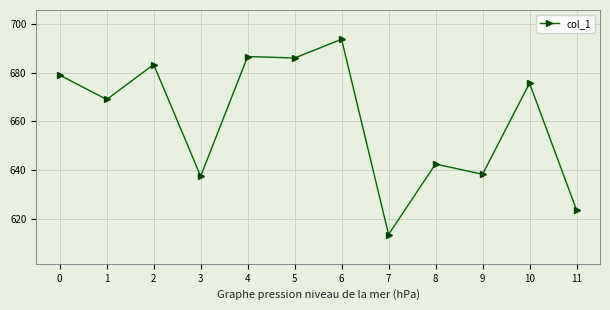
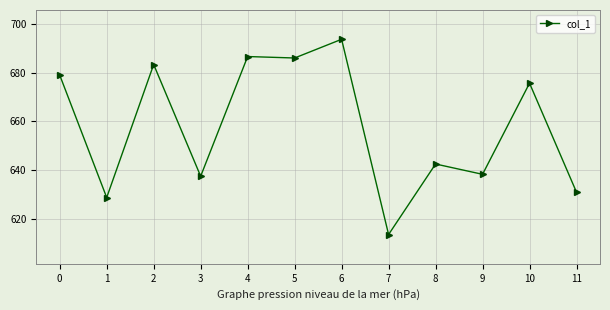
1: 669 -> 629
11: 624 -> 631
